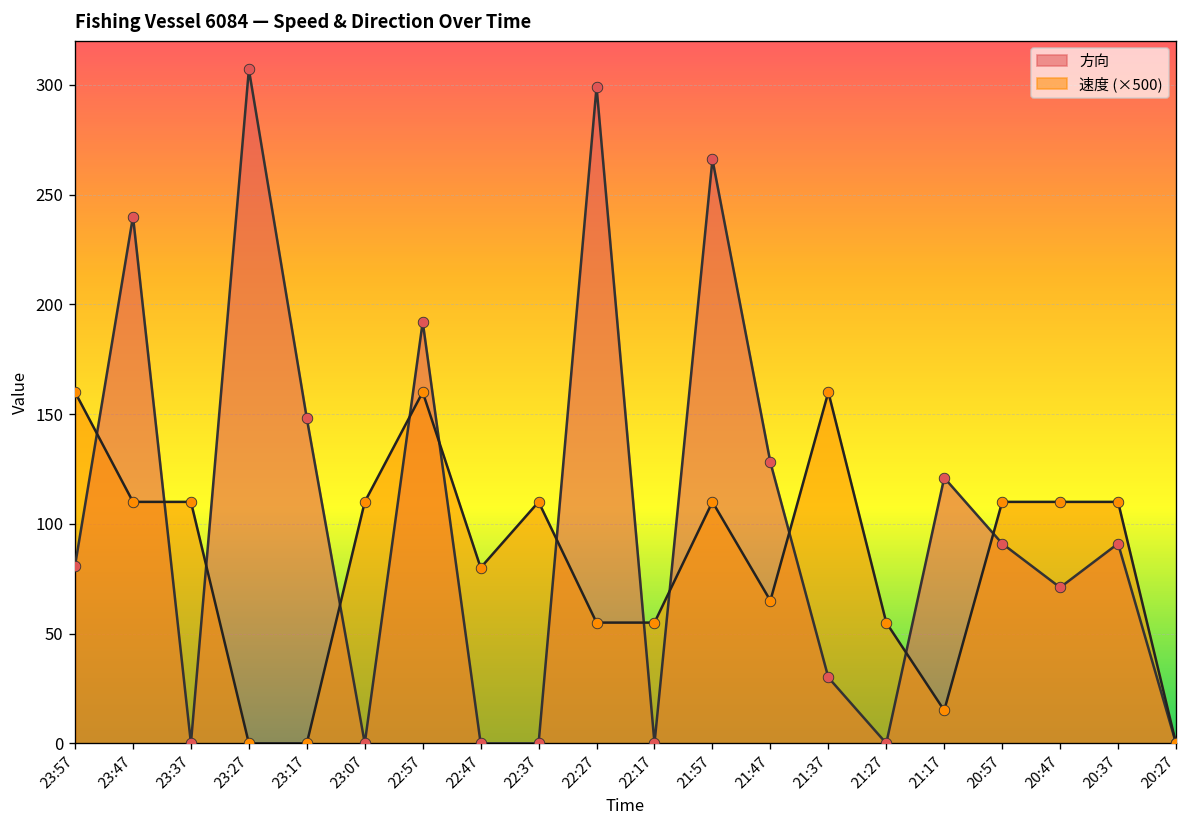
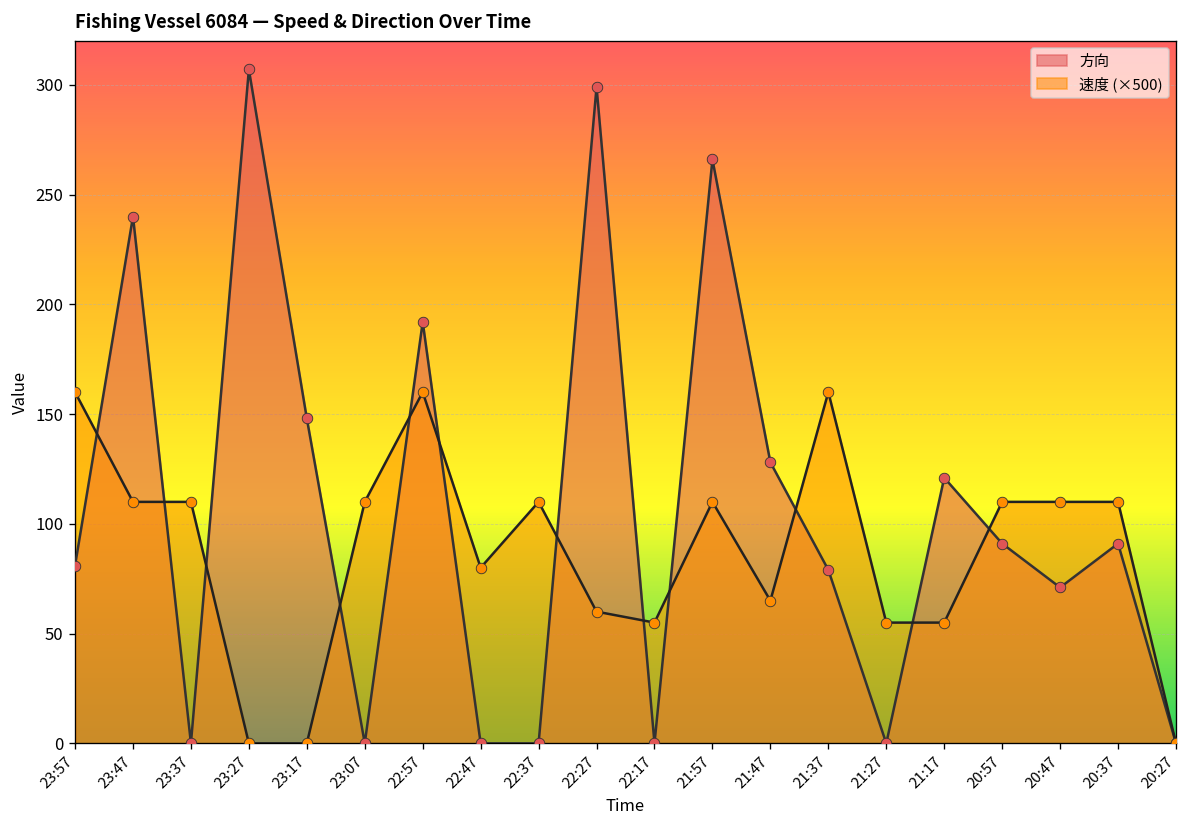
速度 (×500), 22:27: 55 -> 60
方向, 21:37: 30 -> 79
速度 (×500), 21:17: 15 -> 55
